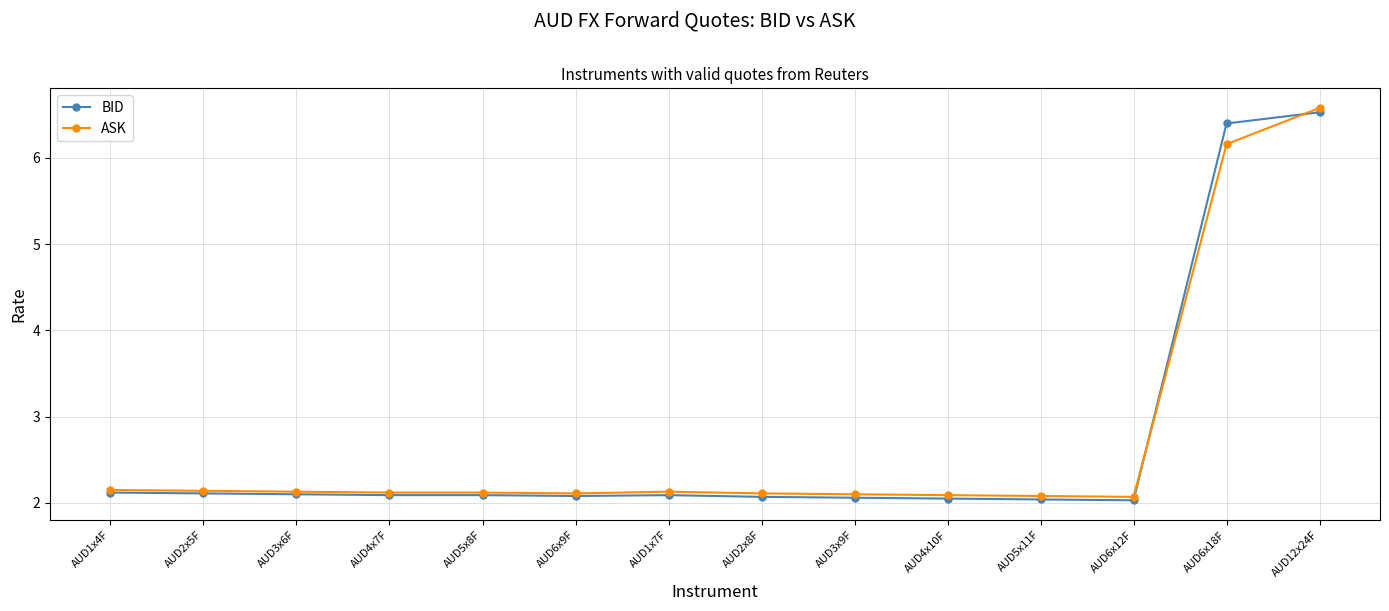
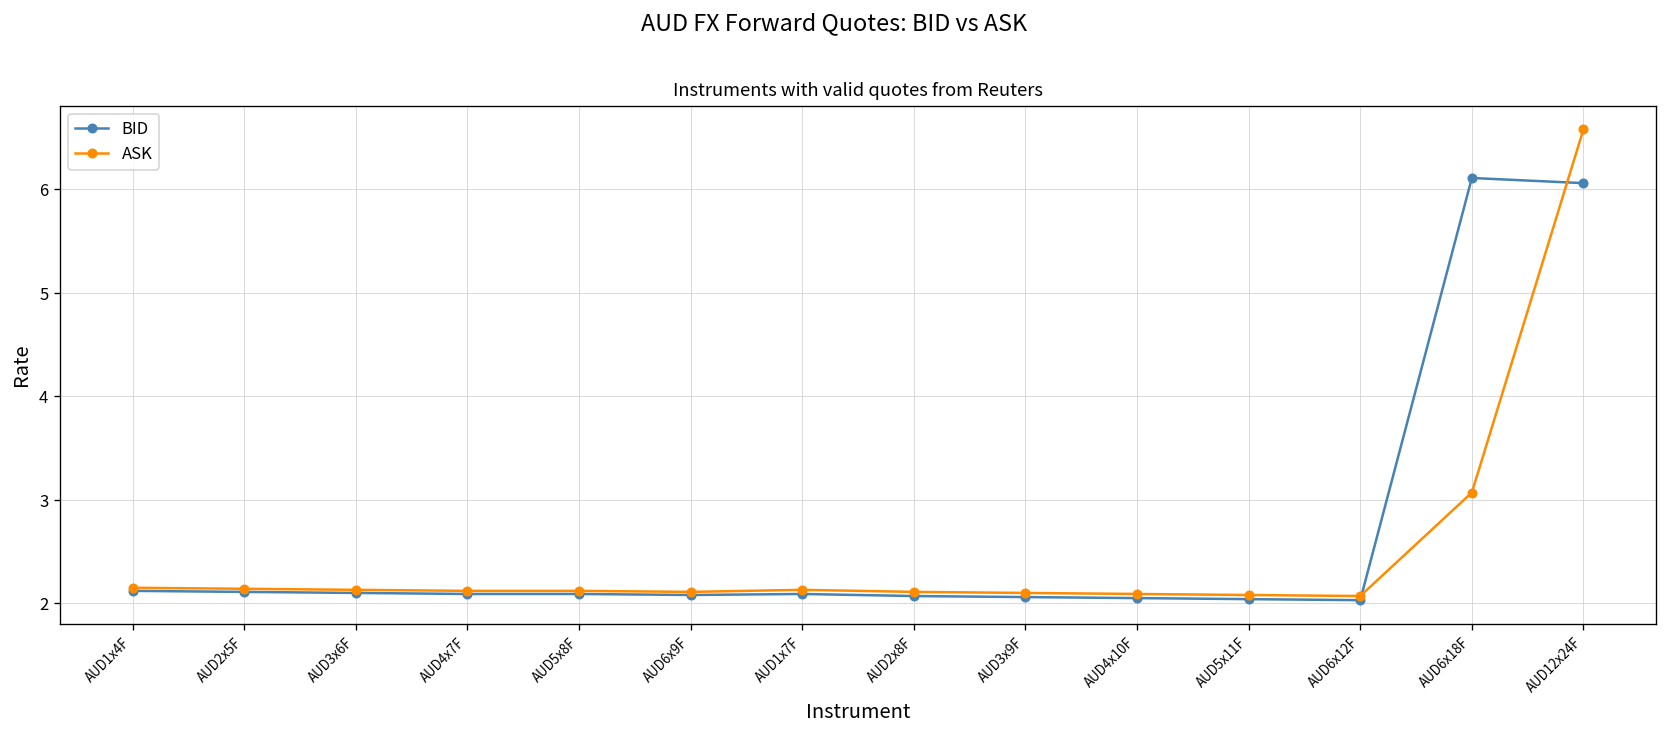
BID, AUD6x18F: 6.4 -> 6.1
ASK, AUD6x18F: 6.2 -> 3.1
BID, AUD12x24F: 6.5 -> 6.1
